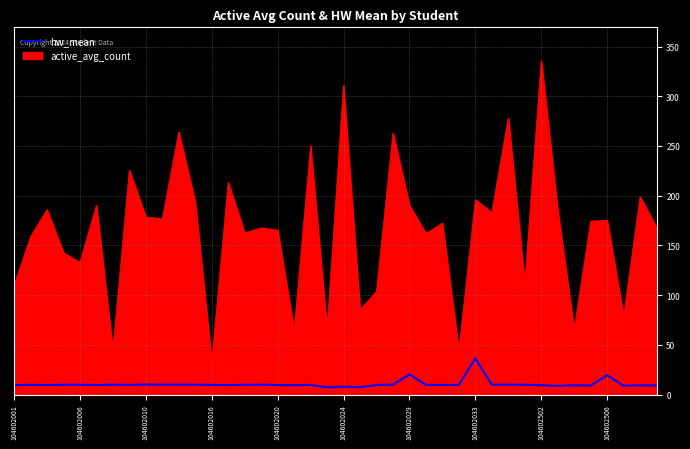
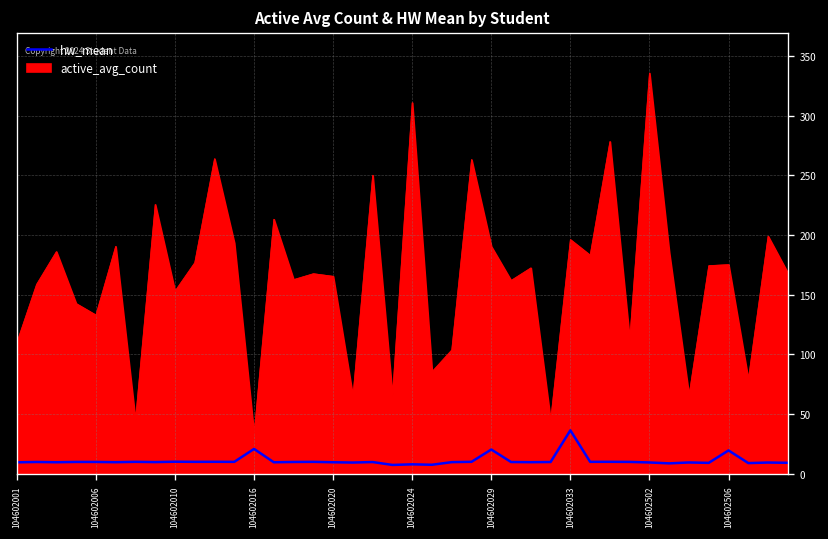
active_avg_count, 104602010: 180 -> 150
hw_mean, 104602016: 10 -> 20
